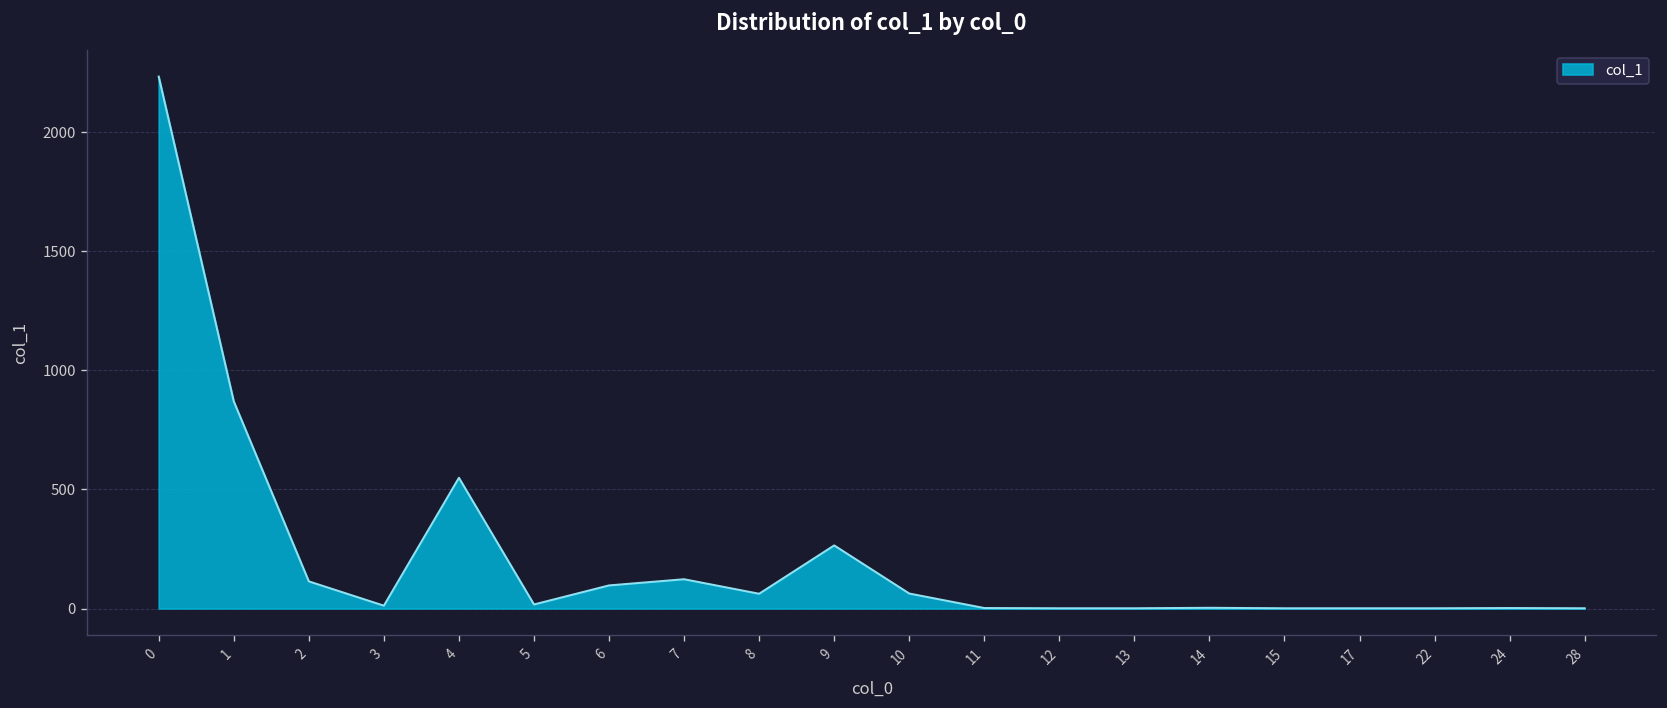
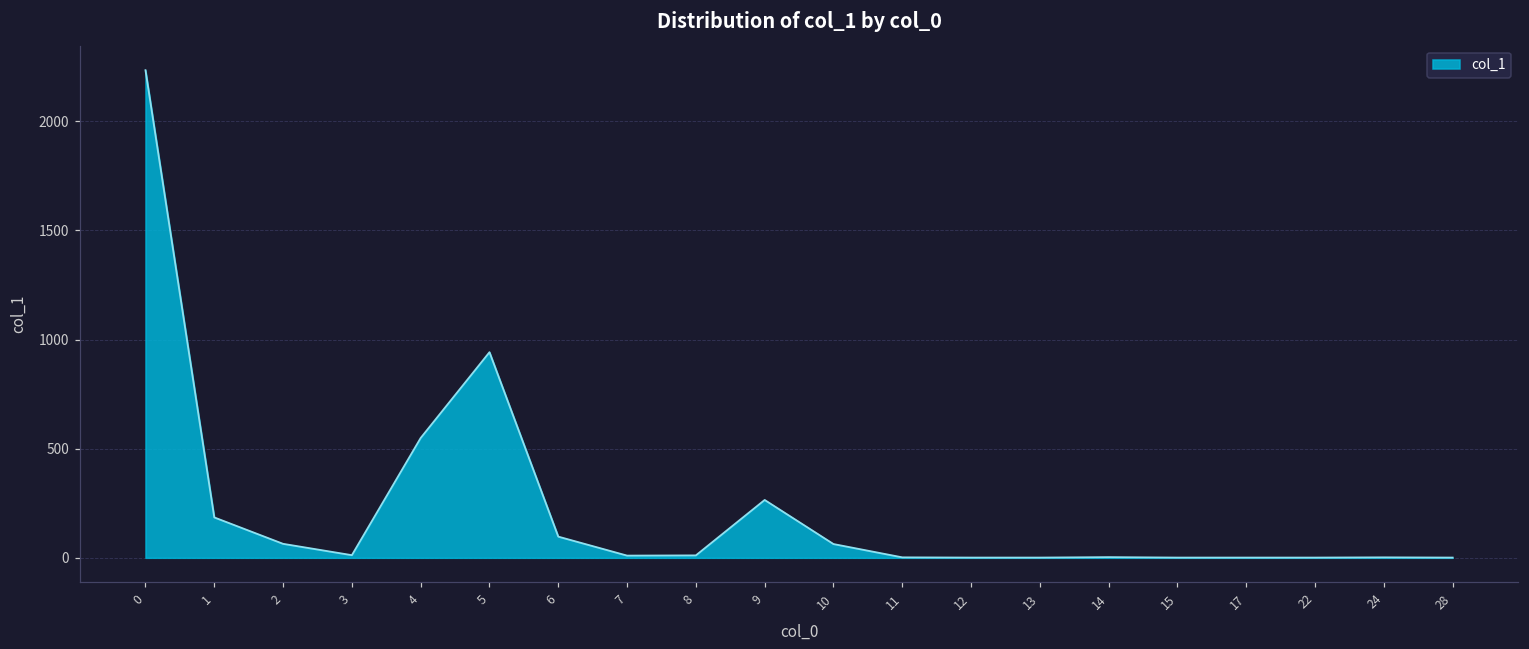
1: 870 -> 190
2: 110 -> 60
5: 20 -> 940
7: 120 -> 10
8: 60 -> 10
